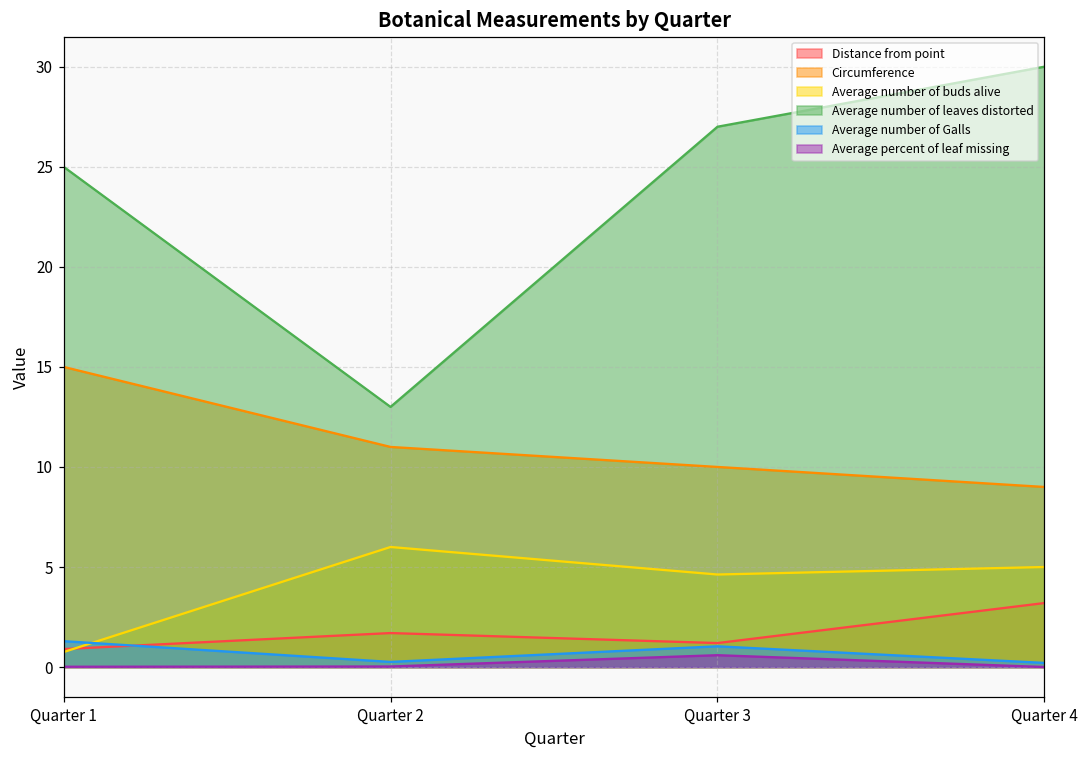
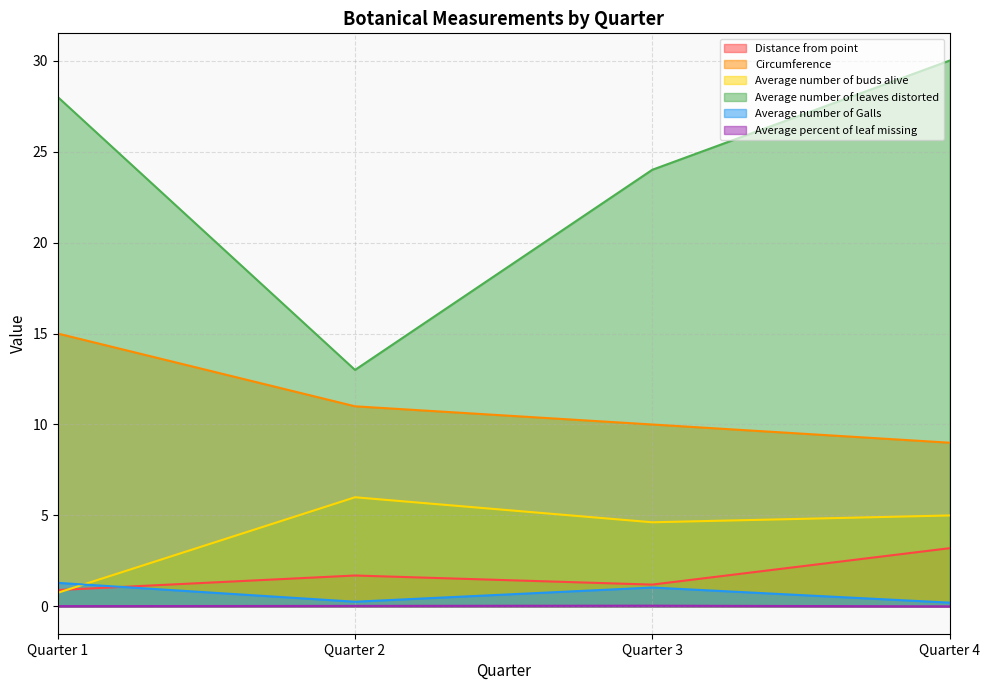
Average number of leaves distorted, Quarter 1: 25 -> 28
Average number of leaves distorted, Quarter 3: 27 -> 24
Average percent of leaf missing, Quarter 3: 0.6 -> 0.0
